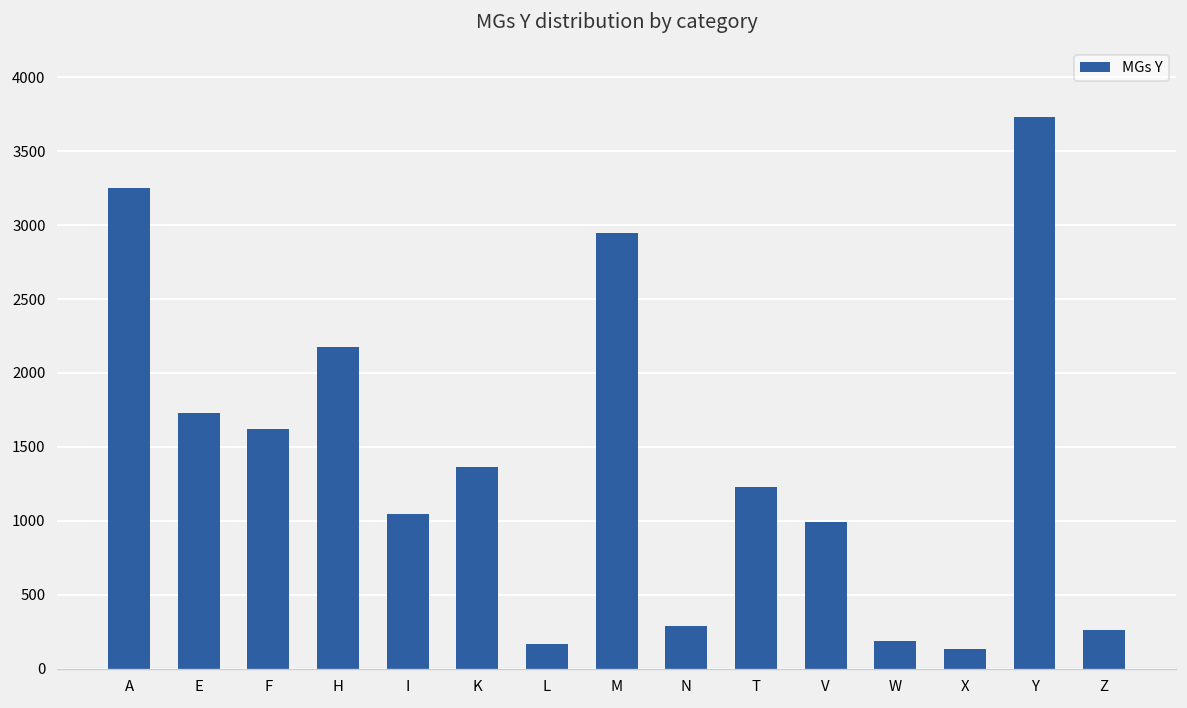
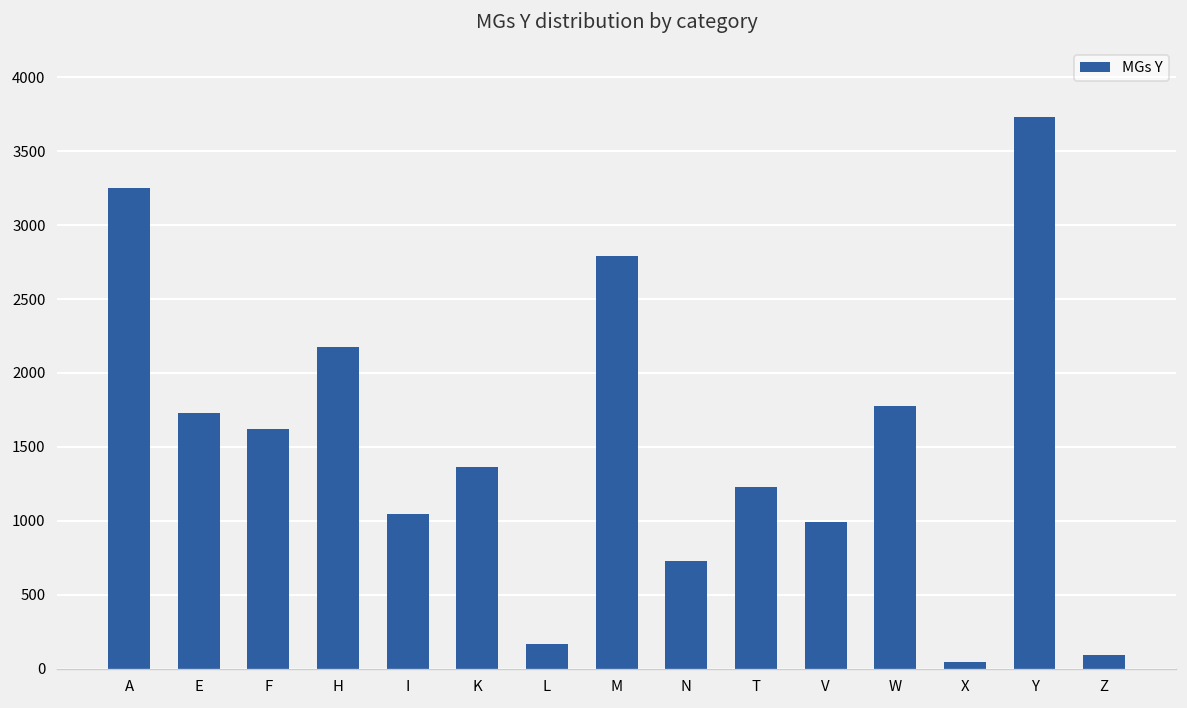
M: 2940 -> 2790
N: 290 -> 730
W: 190 -> 1780
X: 130 -> 40
Z: 260 -> 90
